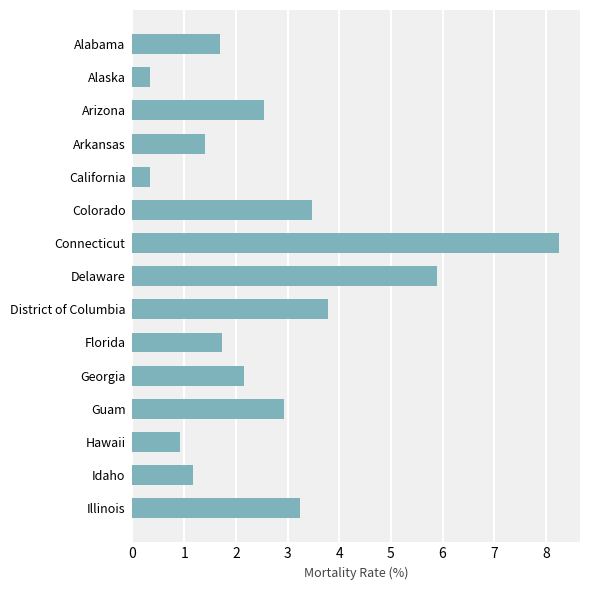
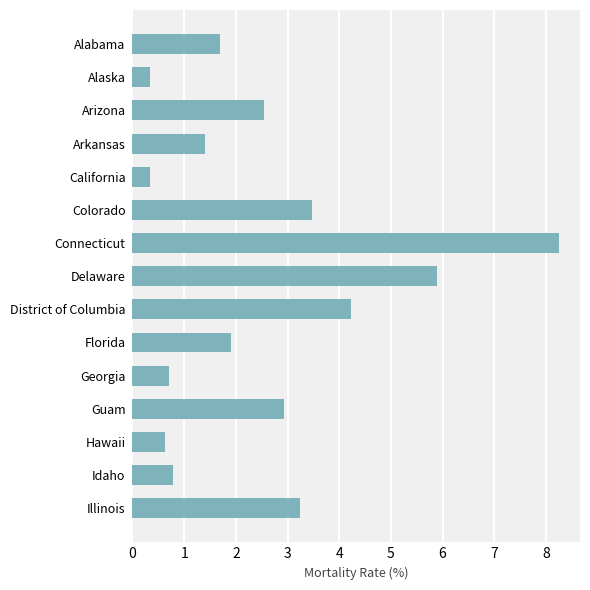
District of Columbia: 3.8 -> 4.2
Florida: 1.7 -> 1.9
Georgia: 2.2 -> 0.7
Hawaii: 0.9 -> 0.6
Idaho: 1.2 -> 0.8
